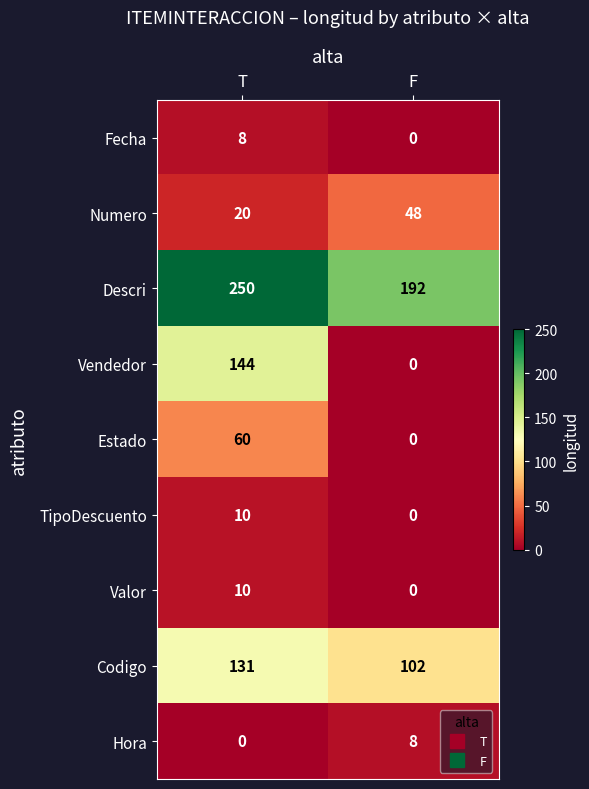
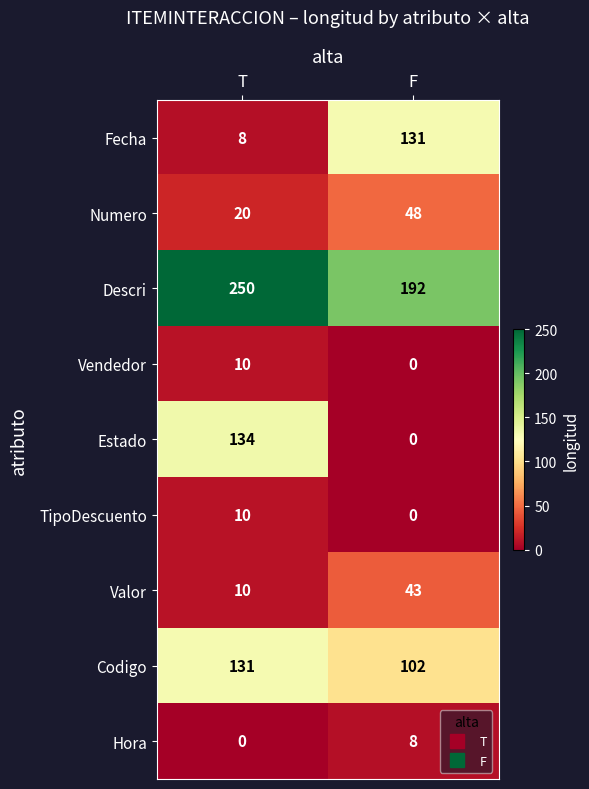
Fecha, F: 0 -> 131
Vendedor, T: 144 -> 10
Estado, T: 60 -> 134
Valor, F: 0 -> 43
